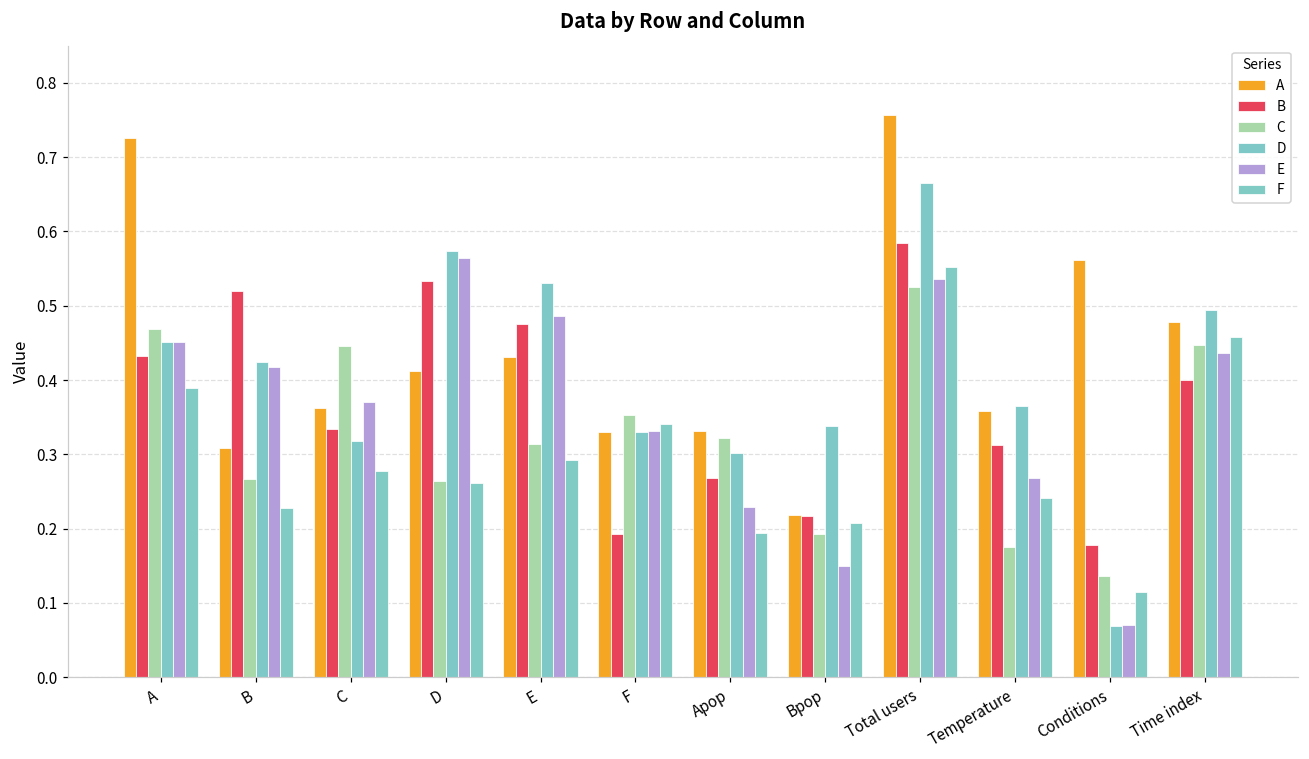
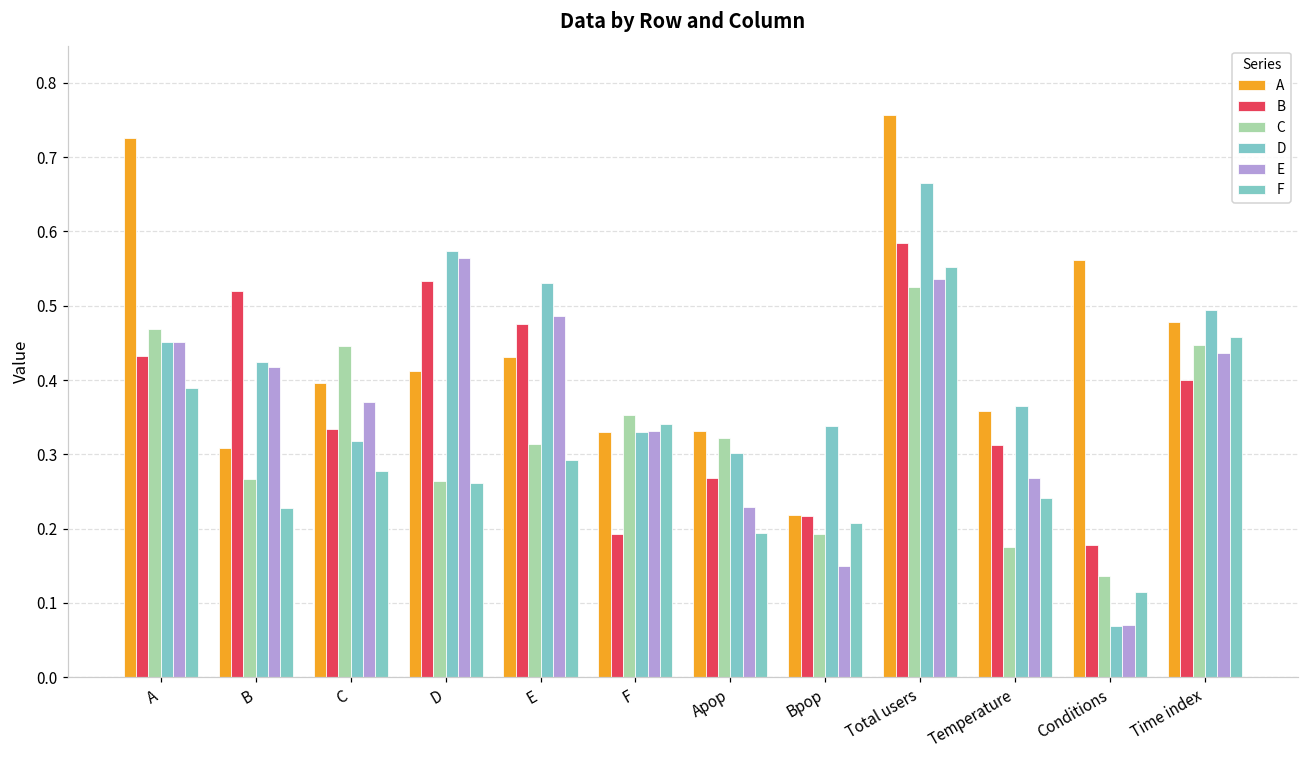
A, C: 0.36 -> 0.40
